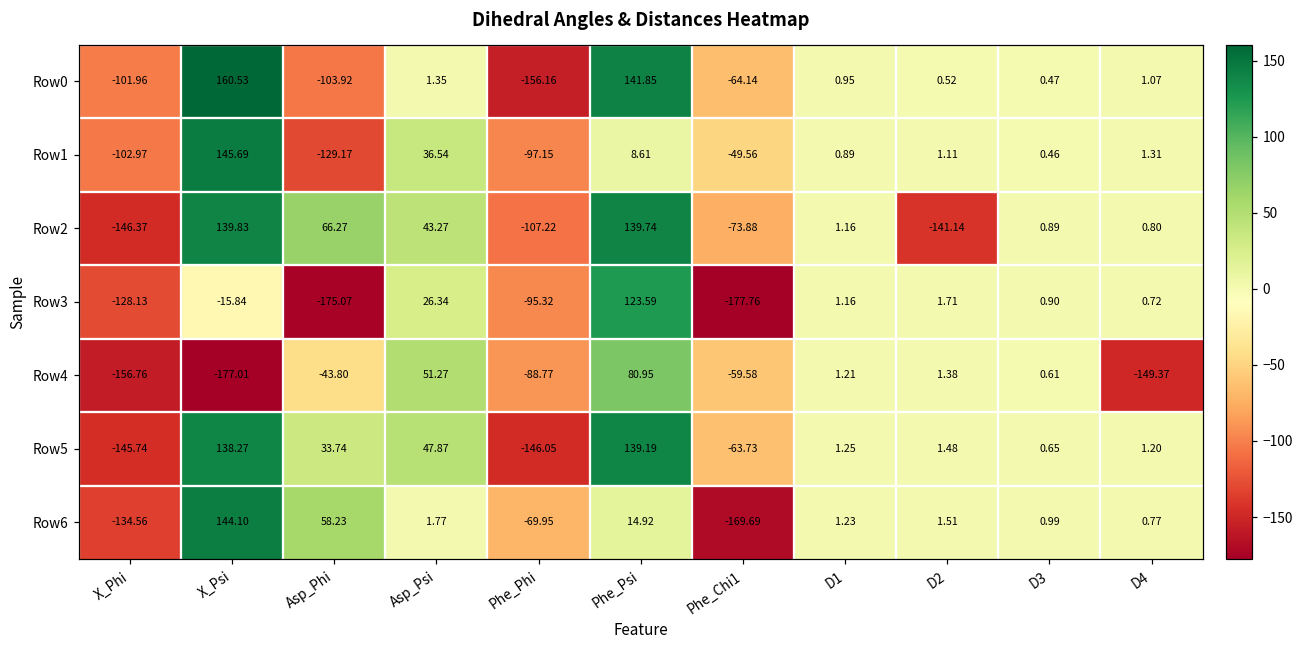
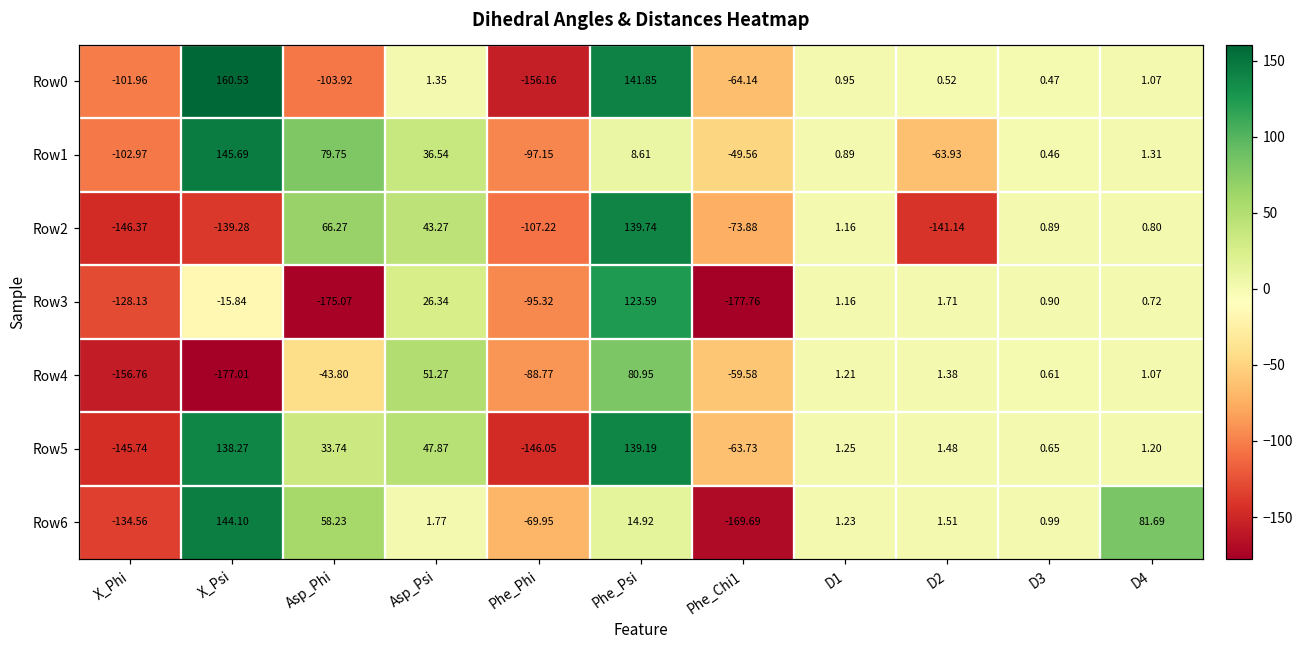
Row1, Asp_Phi: -129.17 -> 79.75
Row1, D2: 1.11 -> -63.93
Row2, X_Psi: 139.83 -> -139.28
Row4, D4: -149.37 -> 1.07
Row6, D4: 0.77 -> 81.69
